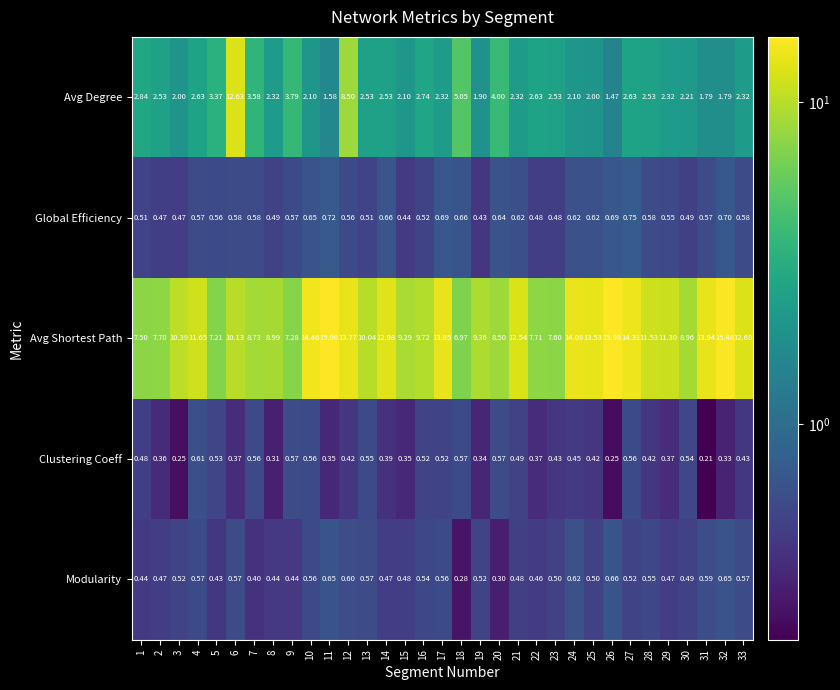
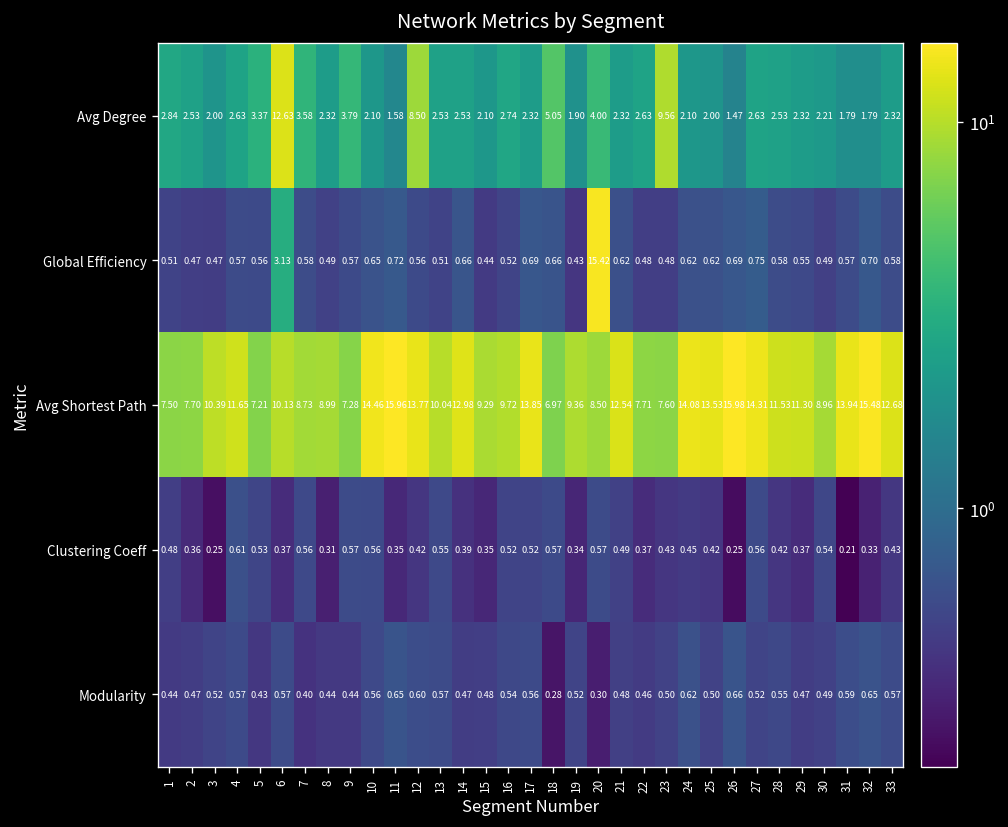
Avg Degree, 23: 2.53 -> 9.56
Global Efficiency, 6: 0.58 -> 3.13
Global Efficiency, 20: 0.64 -> 15.42
